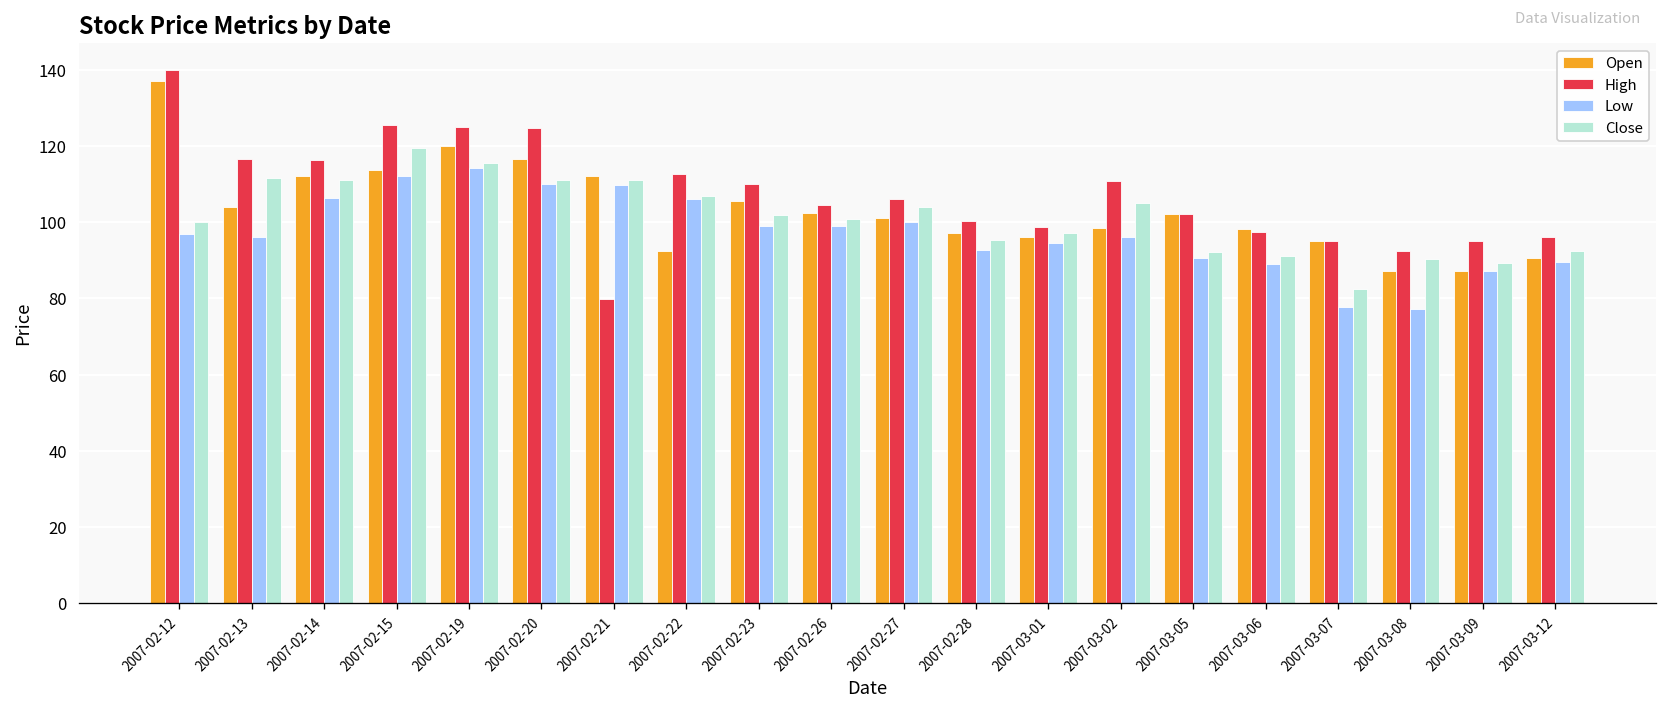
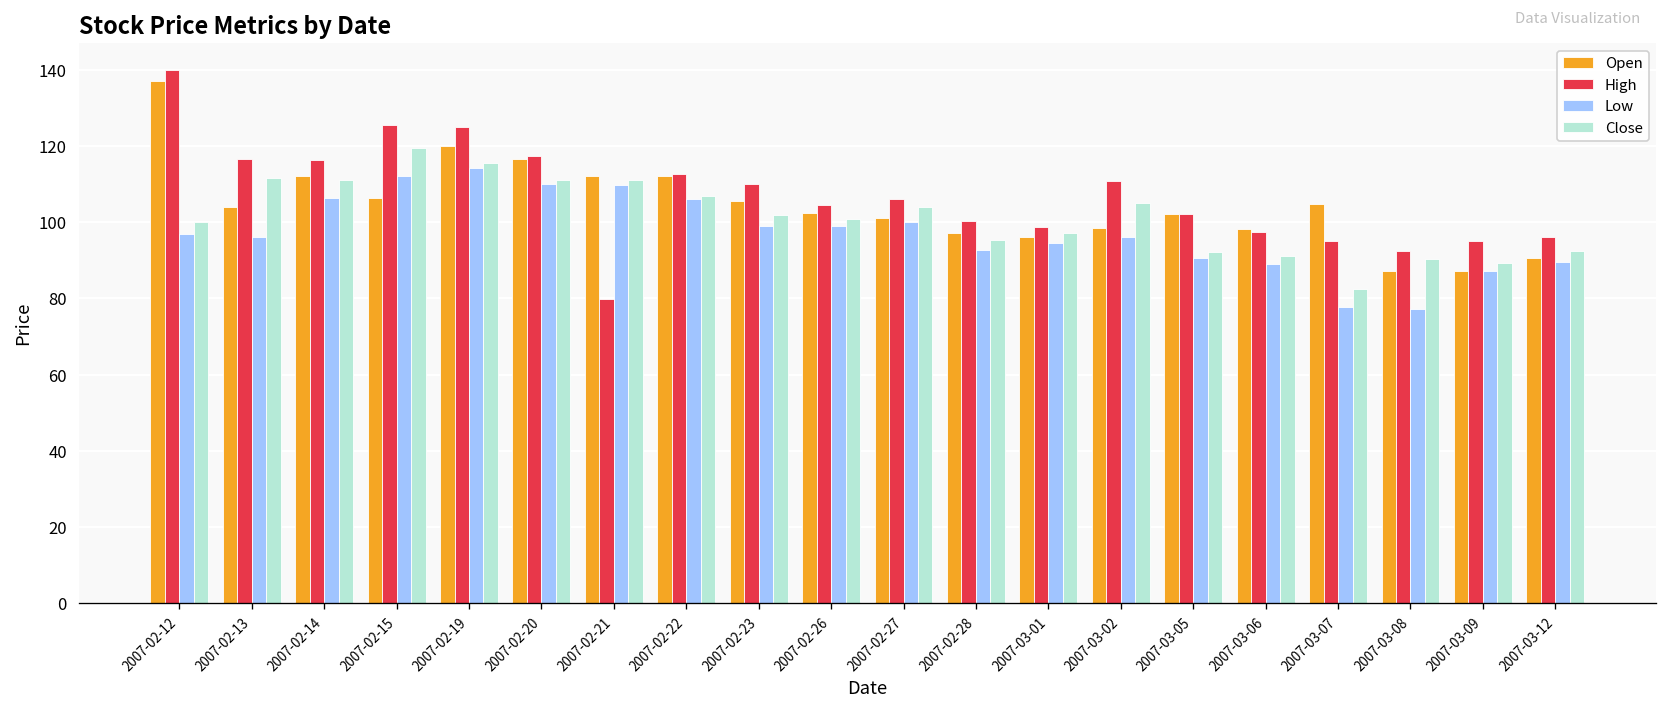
Open, 2007-02-15: 114 -> 106
High, 2007-02-20: 125 -> 117
Open, 2007-02-22: 92 -> 112
Open, 2007-03-07: 95 -> 105
